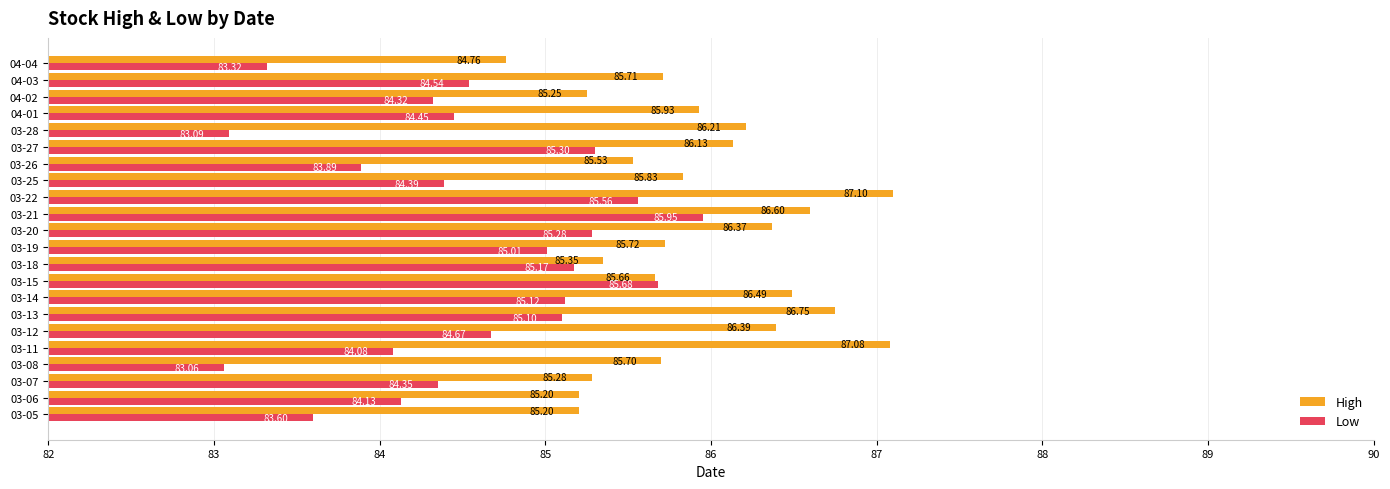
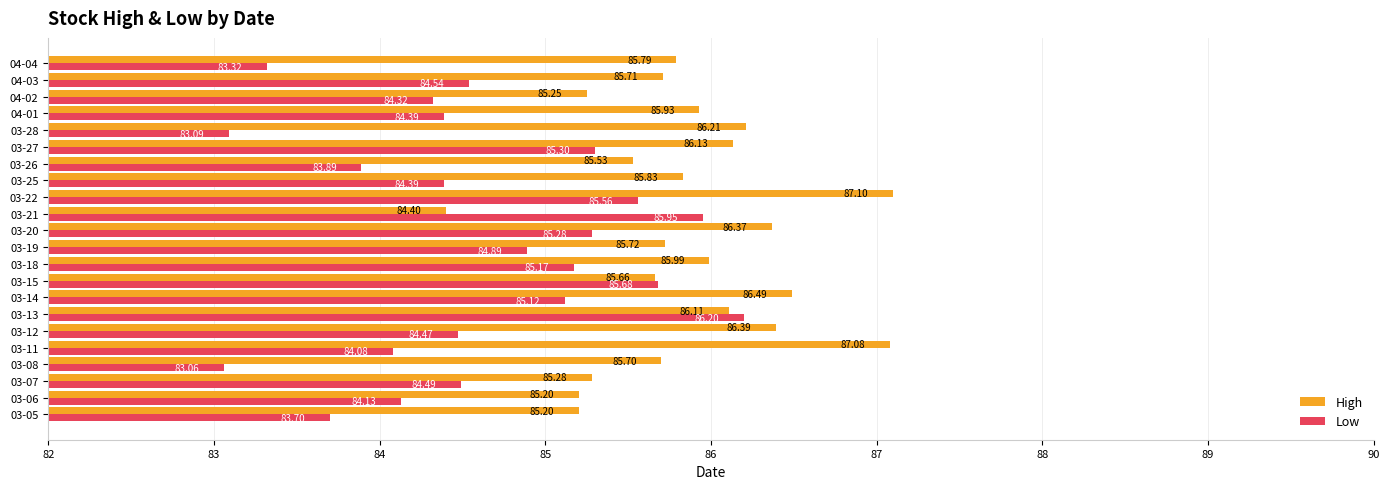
High, 04-04: 84.76 -> 85.79
Low, 04-01: 84.45 -> 84.39
High, 03-21: 86.60 -> 84.40
Low, 03-19: 85.01 -> 84.89
High, 03-18: 85.35 -> 85.99
High, 03-13: 86.75 -> 86.11
Low, 03-13: 85.10 -> 86.20
Low, 03-12: 84.67 -> 84.47
Low, 03-07: 84.35 -> 84.49
Low, 03-05: 83.60 -> 83.70
